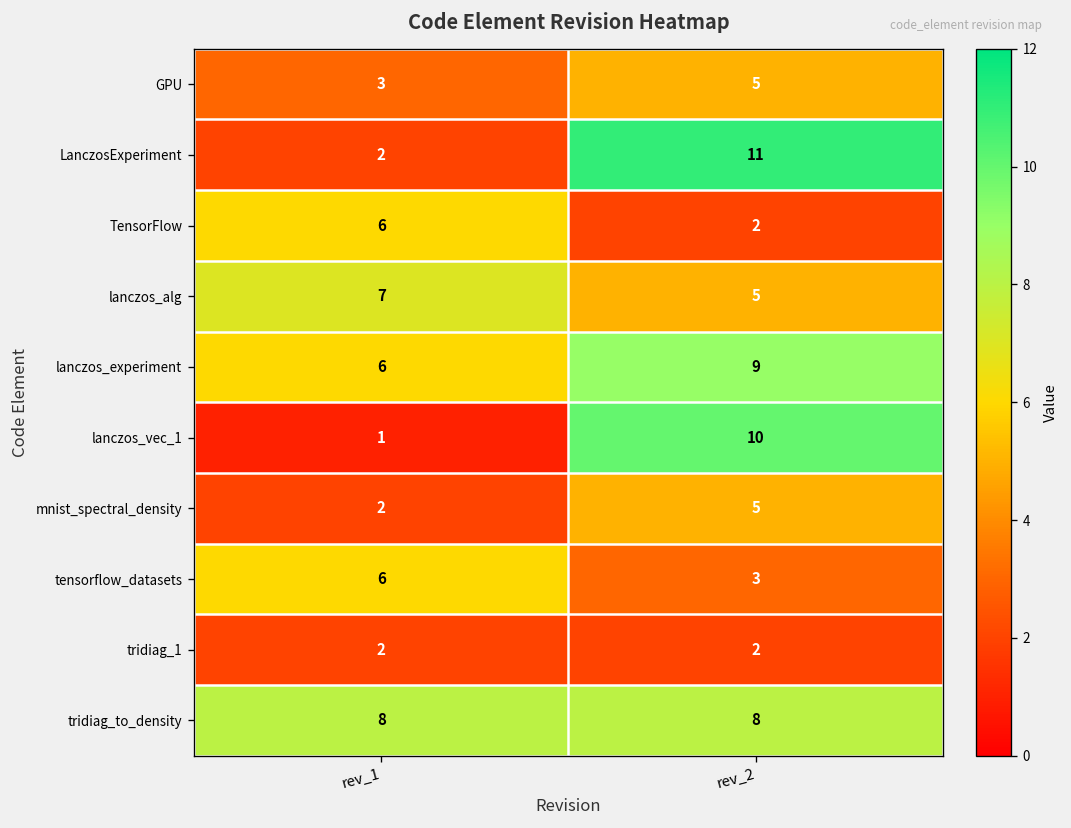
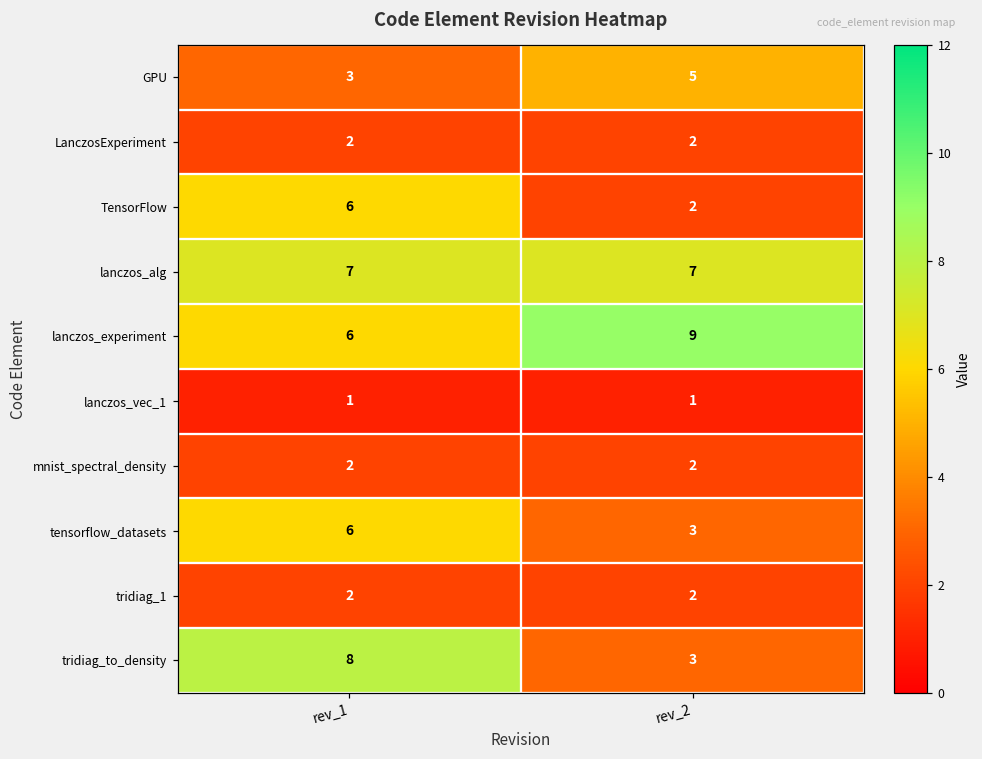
LanczosExperiment, rev_2: 11 -> 2
lanczos_alg, rev_2: 5 -> 7
lanczos_vec_1, rev_2: 10 -> 1
mnist_spectral_density, rev_2: 5 -> 2
tridiag_to_density, rev_2: 8 -> 3
